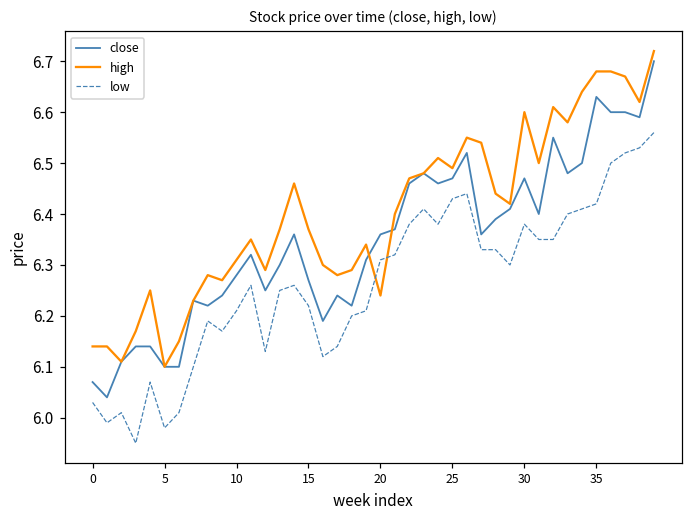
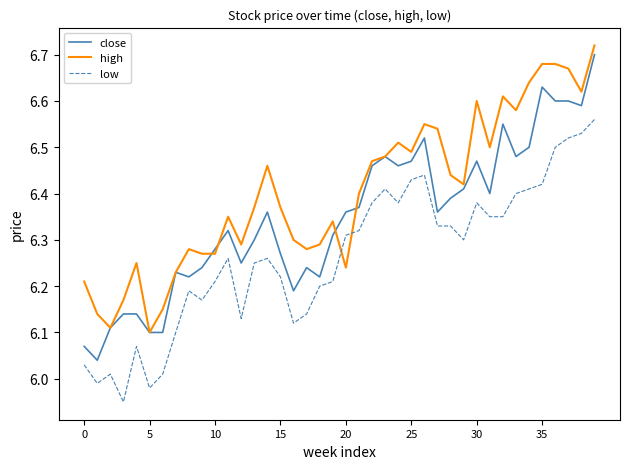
high, 0: 6.14 -> 6.21
high, 10: 6.31 -> 6.27
